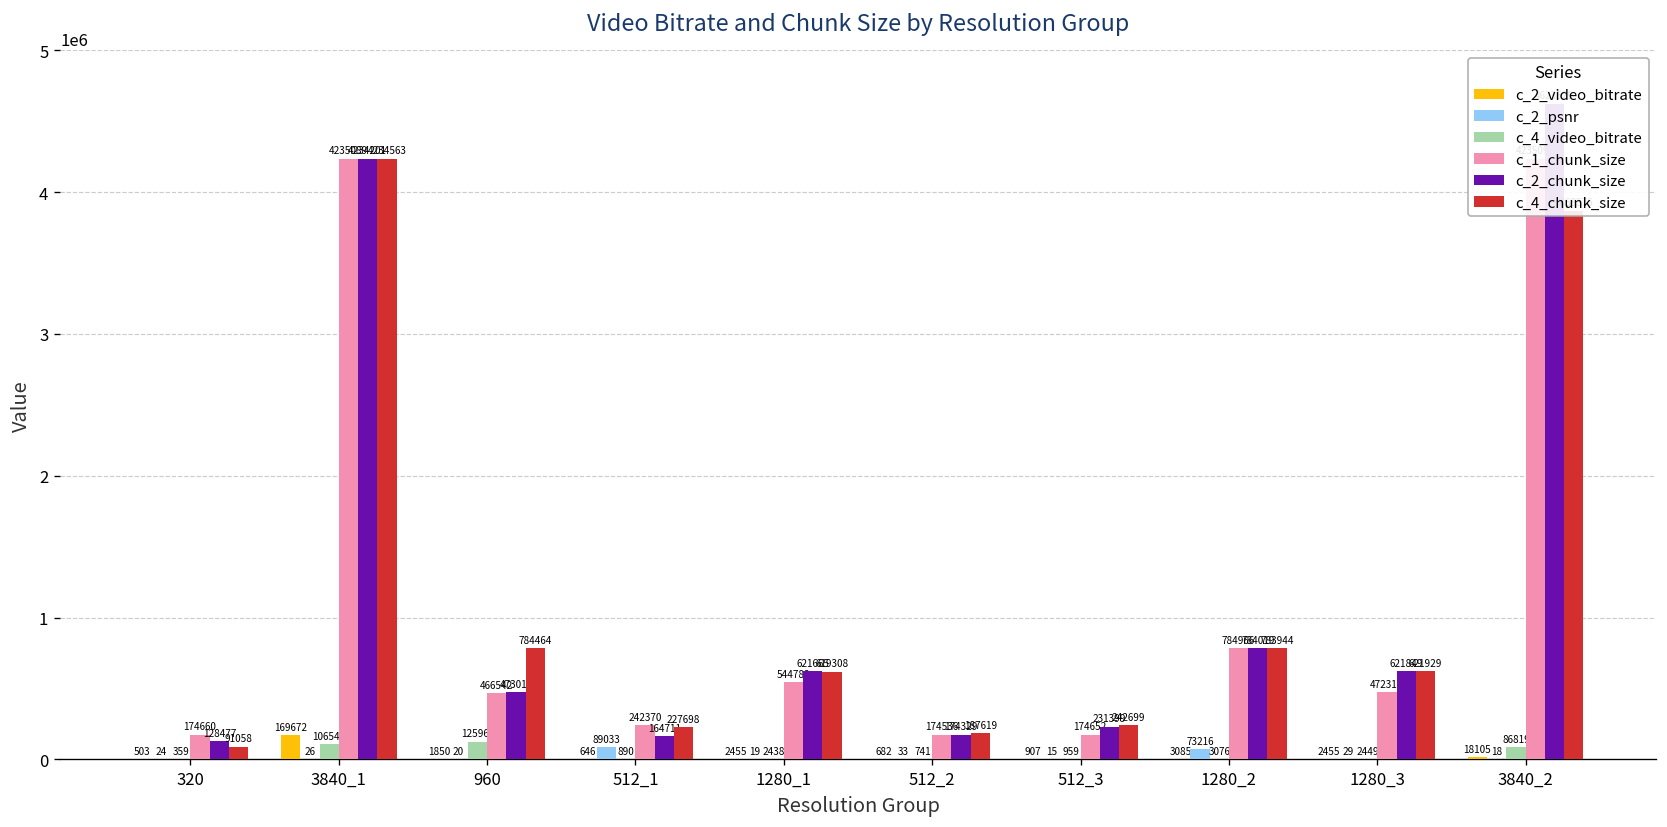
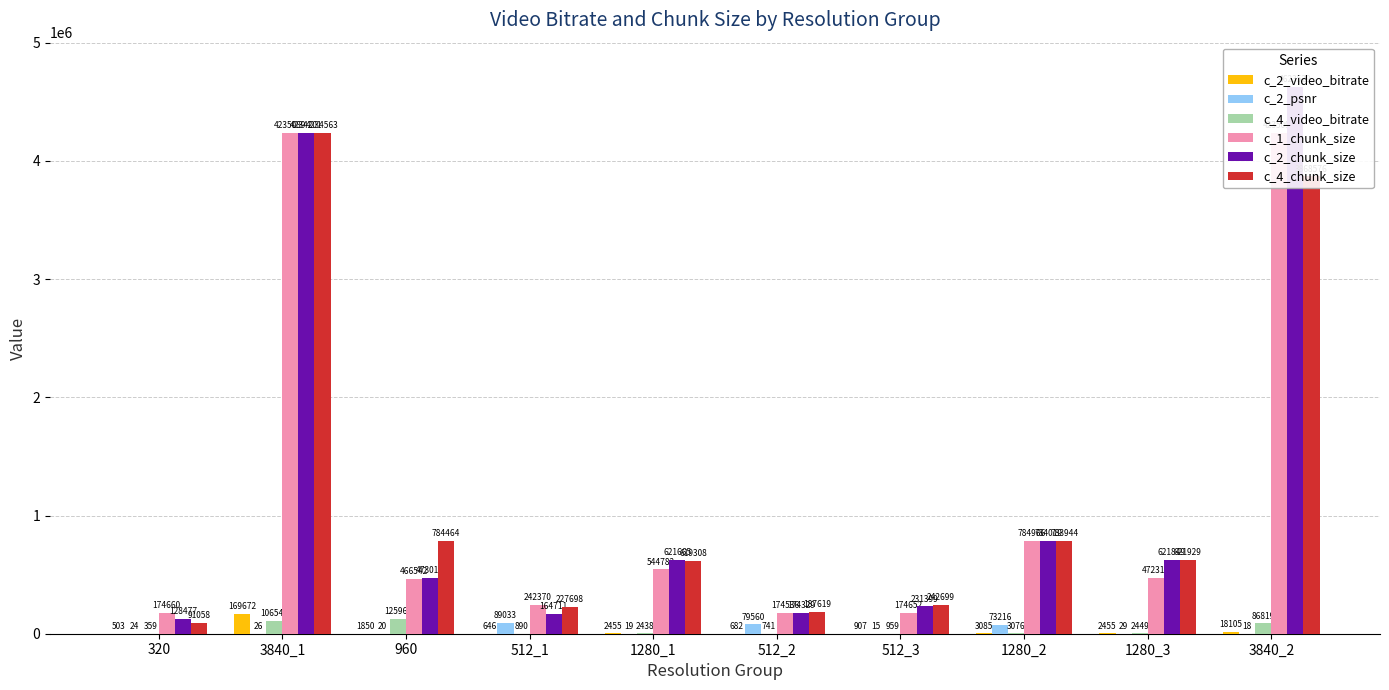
c_2_psnr, 512_2: 33 -> 79560
